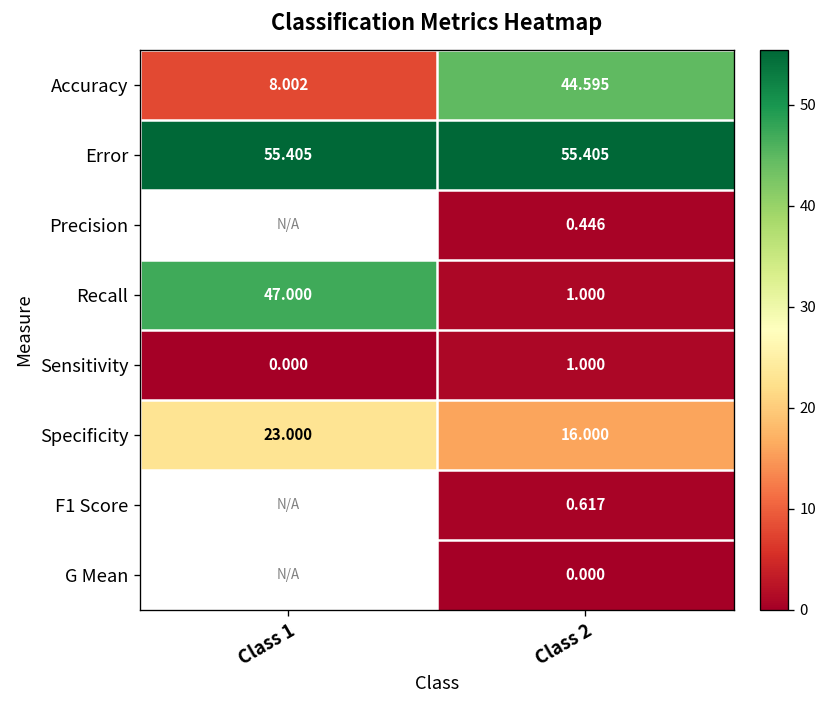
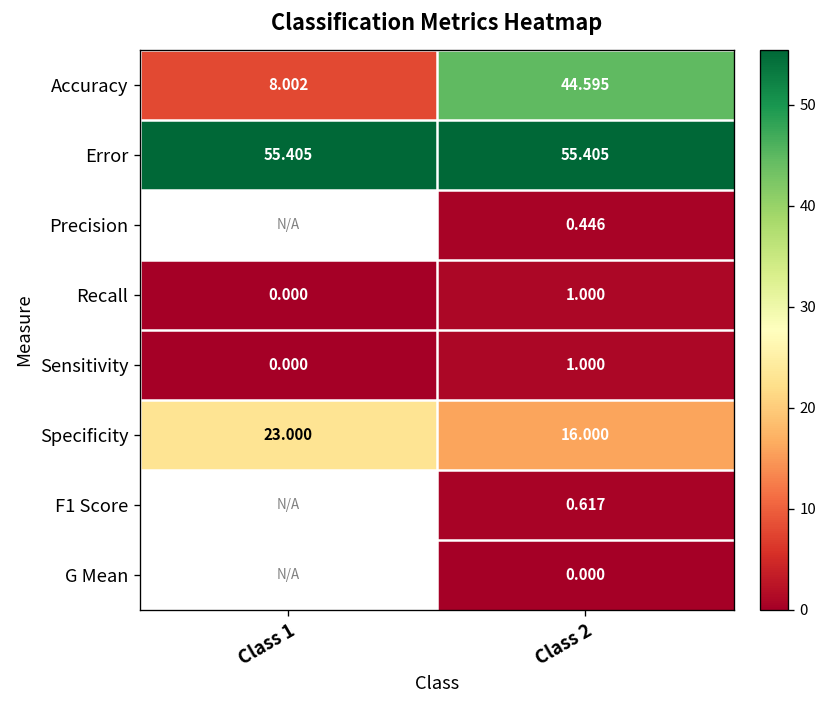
Recall, Class 1: 47.000 -> 0.000
